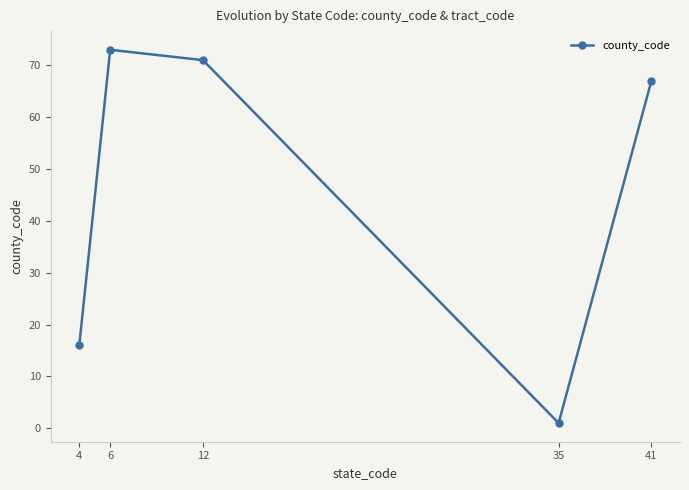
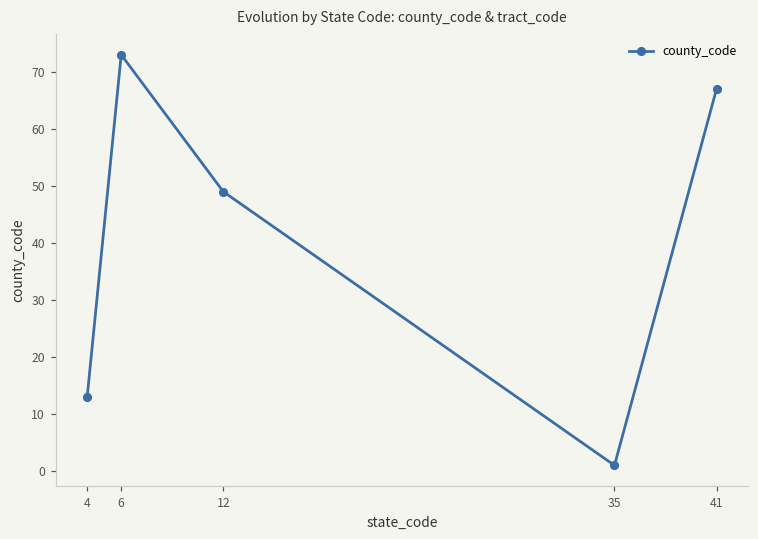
4: 16 -> 13
12: 71 -> 49
